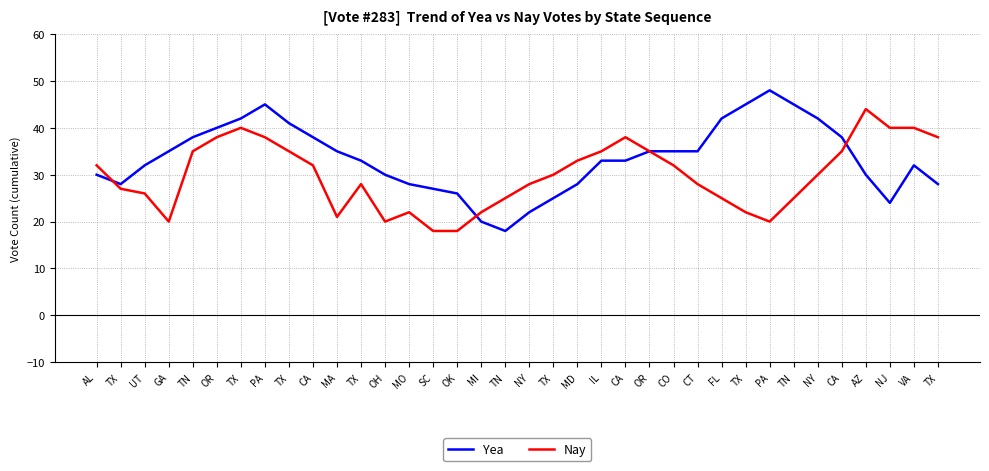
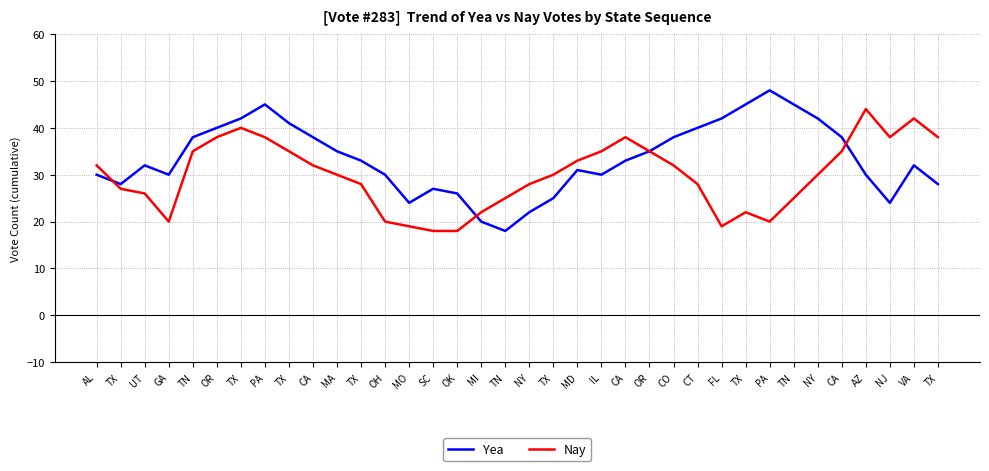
Yea, GA: 35 -> 30
Nay, MA: 21 -> 30
Yea, MO: 28 -> 24
Nay, MO: 22 -> 19
Yea, MD: 28 -> 31
Yea, IL: 33 -> 30
Yea, CO: 35 -> 38
Yea, CT: 35 -> 40
Nay, FL: 25 -> 19
Nay, NJ: 40 -> 38
Nay, VA: 40 -> 42
